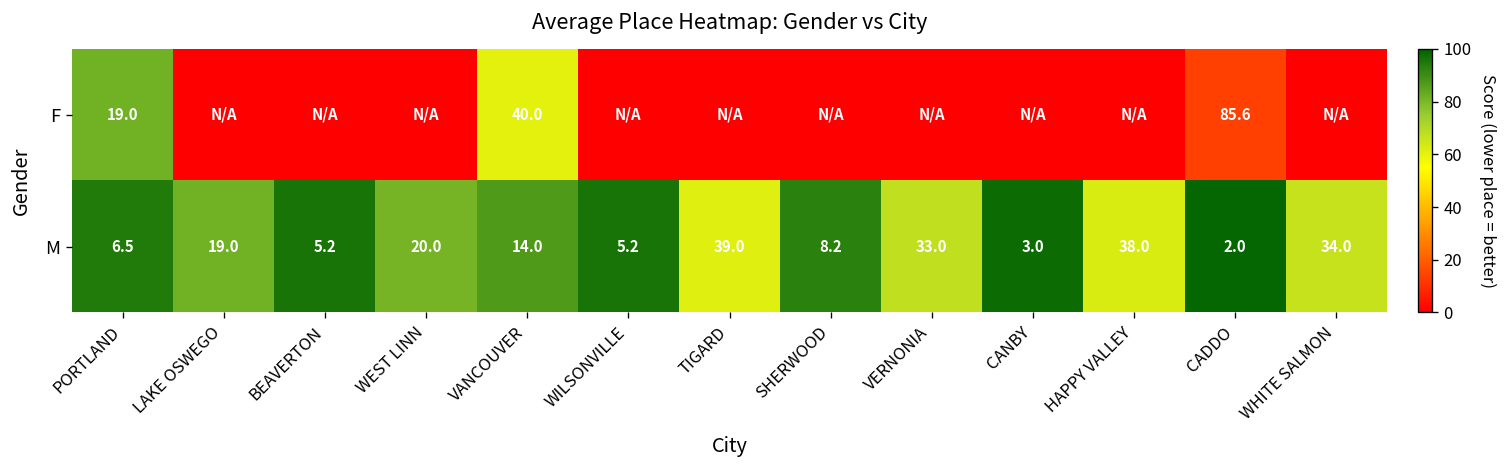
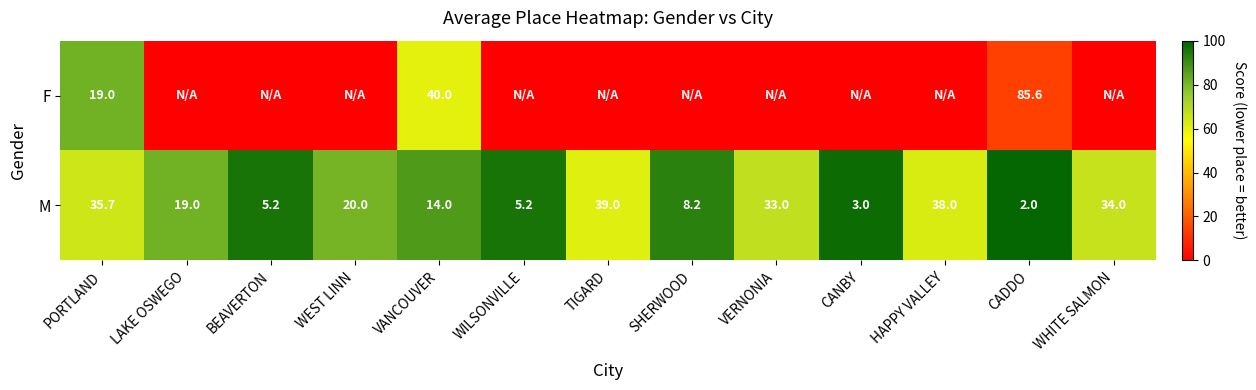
M, PORTLAND: 6.5 -> 35.7
